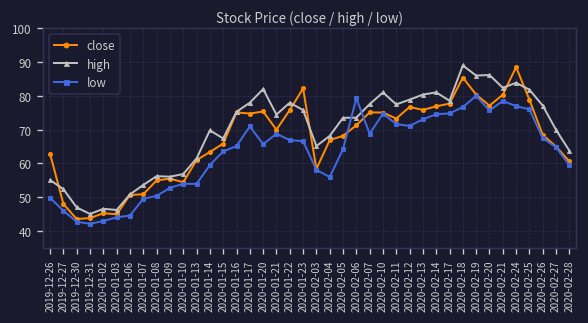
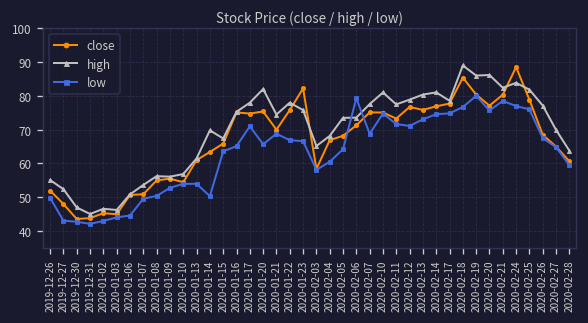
close, 2019-12-26: 63 -> 52
low, 2019-12-27: 46 -> 43
low, 2020-01-14: 60 -> 50
low, 2020-02-04: 56 -> 61
